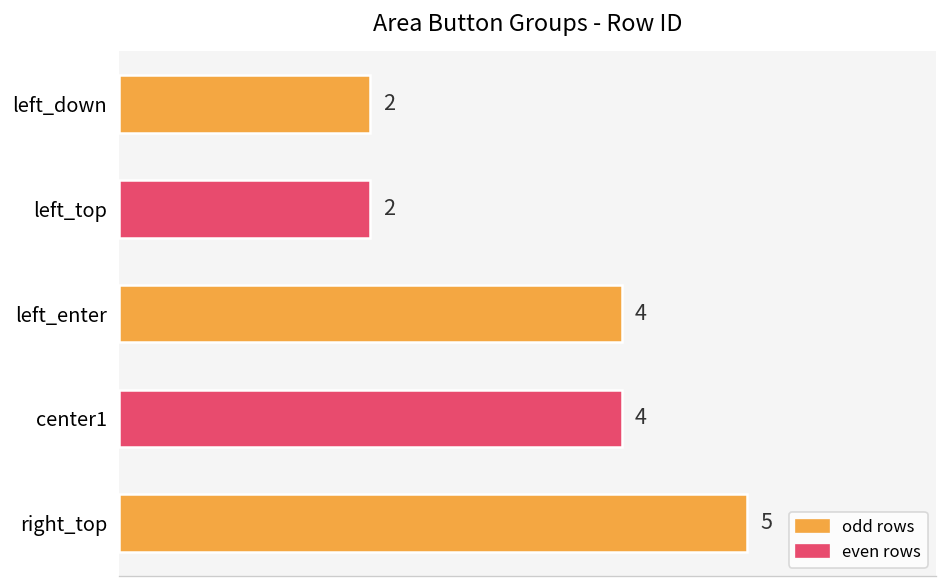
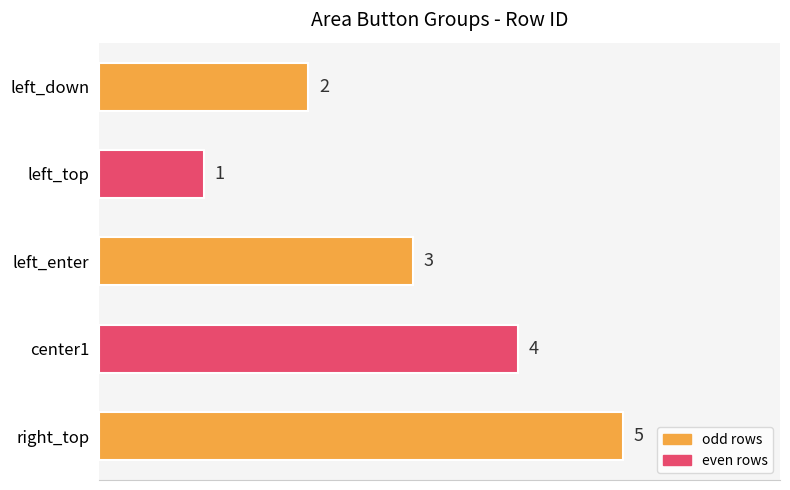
left_top: 2 -> 1
left_enter: 4 -> 3
